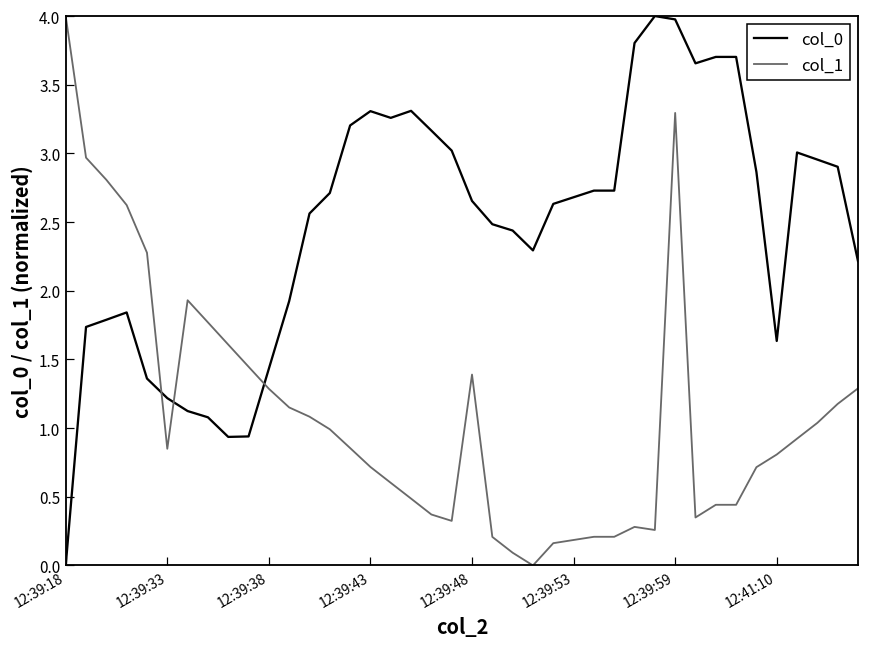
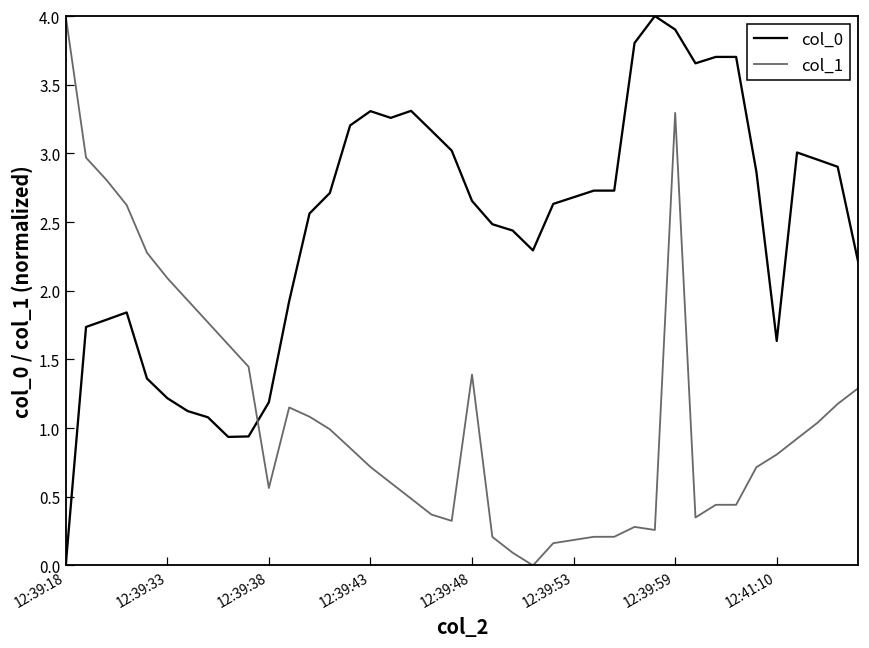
col_1, 12:39:33: 0.85 -> 2.09
col_0, 12:39:38: 1.43 -> 1.19
col_1, 12:39:38: 1.29 -> 0.56
col_0, 12:39:59: 3.98 -> 3.90
